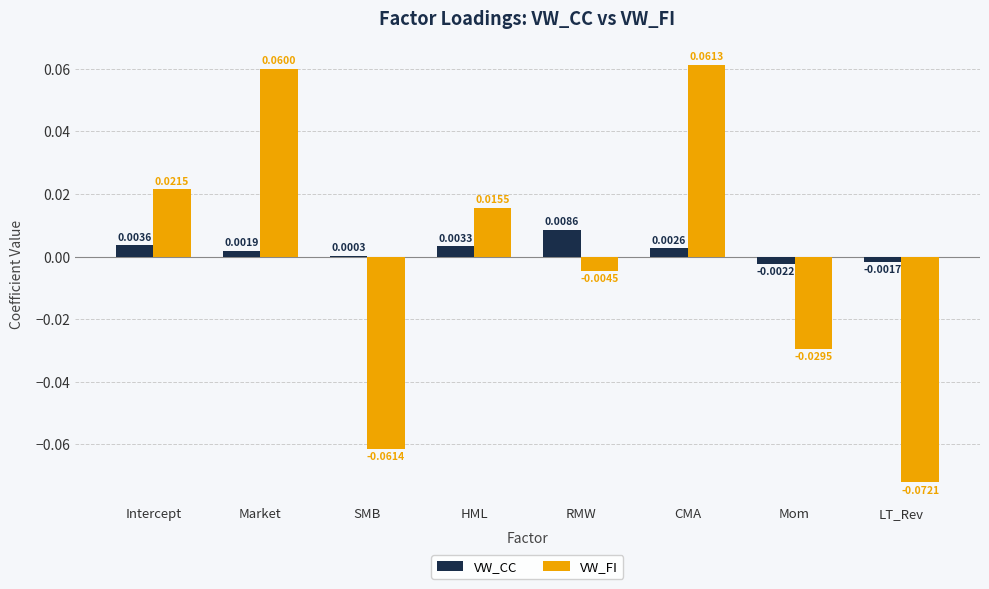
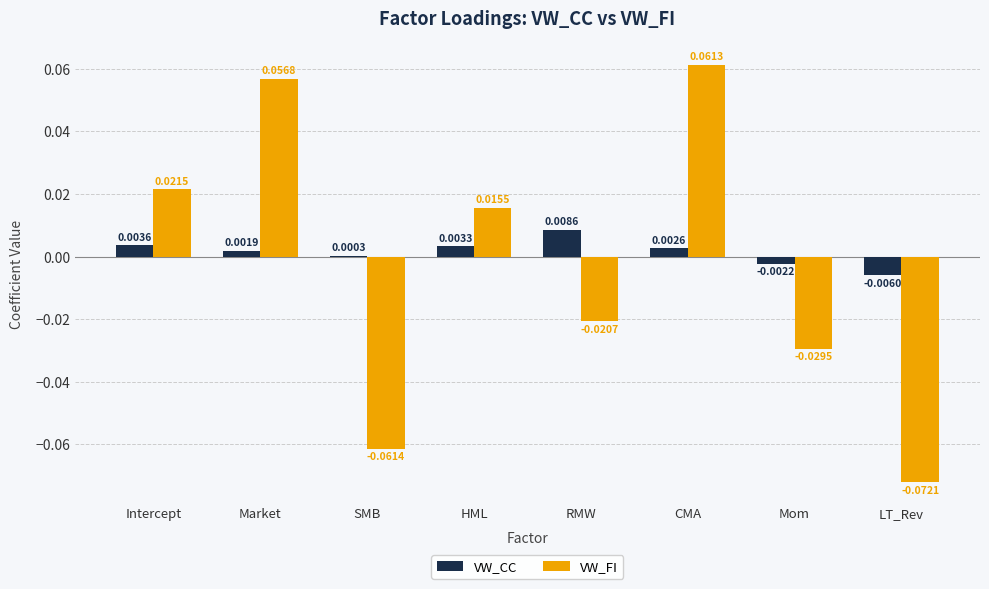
VW_FI, Market: 0.0600 -> 0.0568
VW_FI, RMW: -0.0045 -> -0.0207
VW_CC, LT_Rev: -0.0017 -> -0.0060
